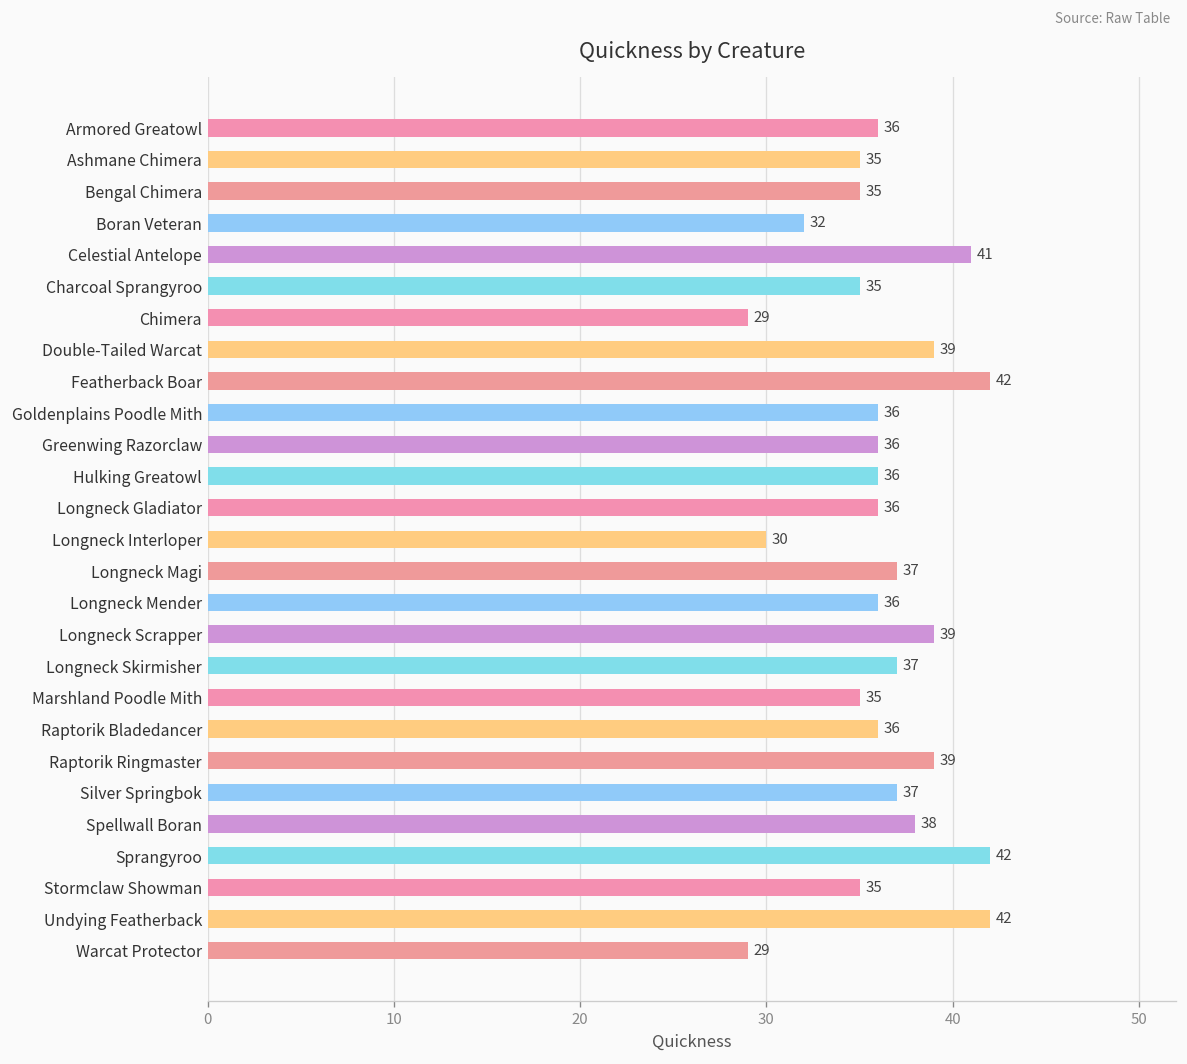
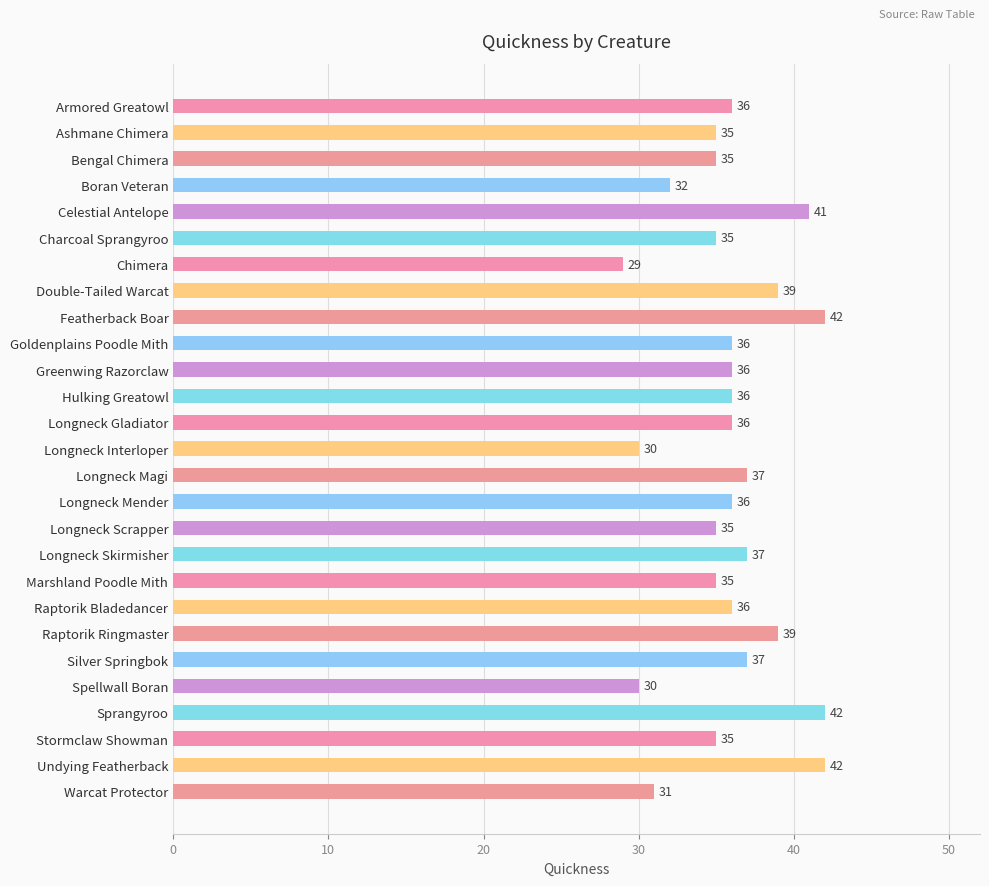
Longneck Scrapper: 39 -> 35
Spellwall Boran: 38 -> 30
Warcat Protector: 29 -> 31
